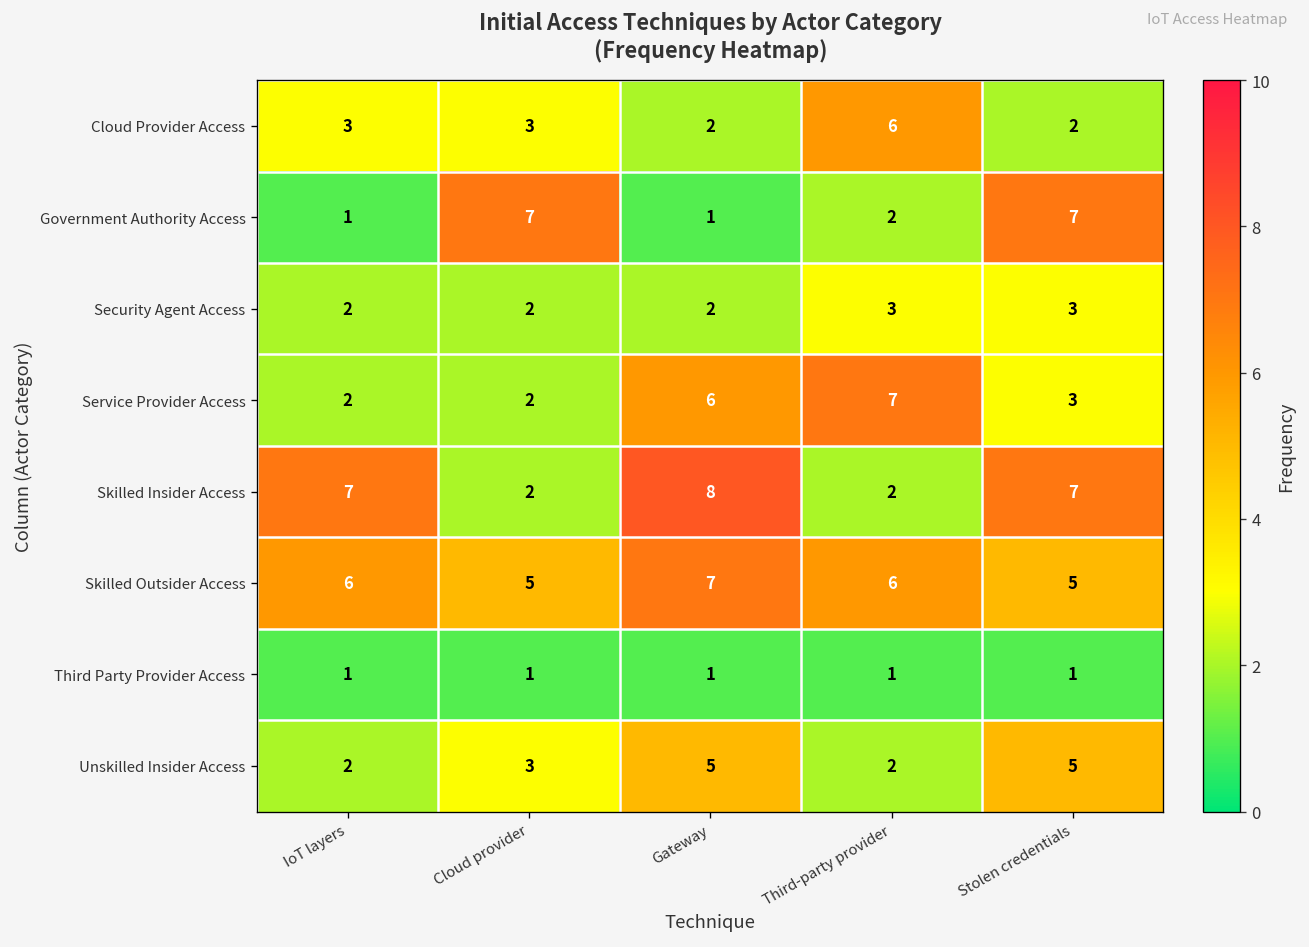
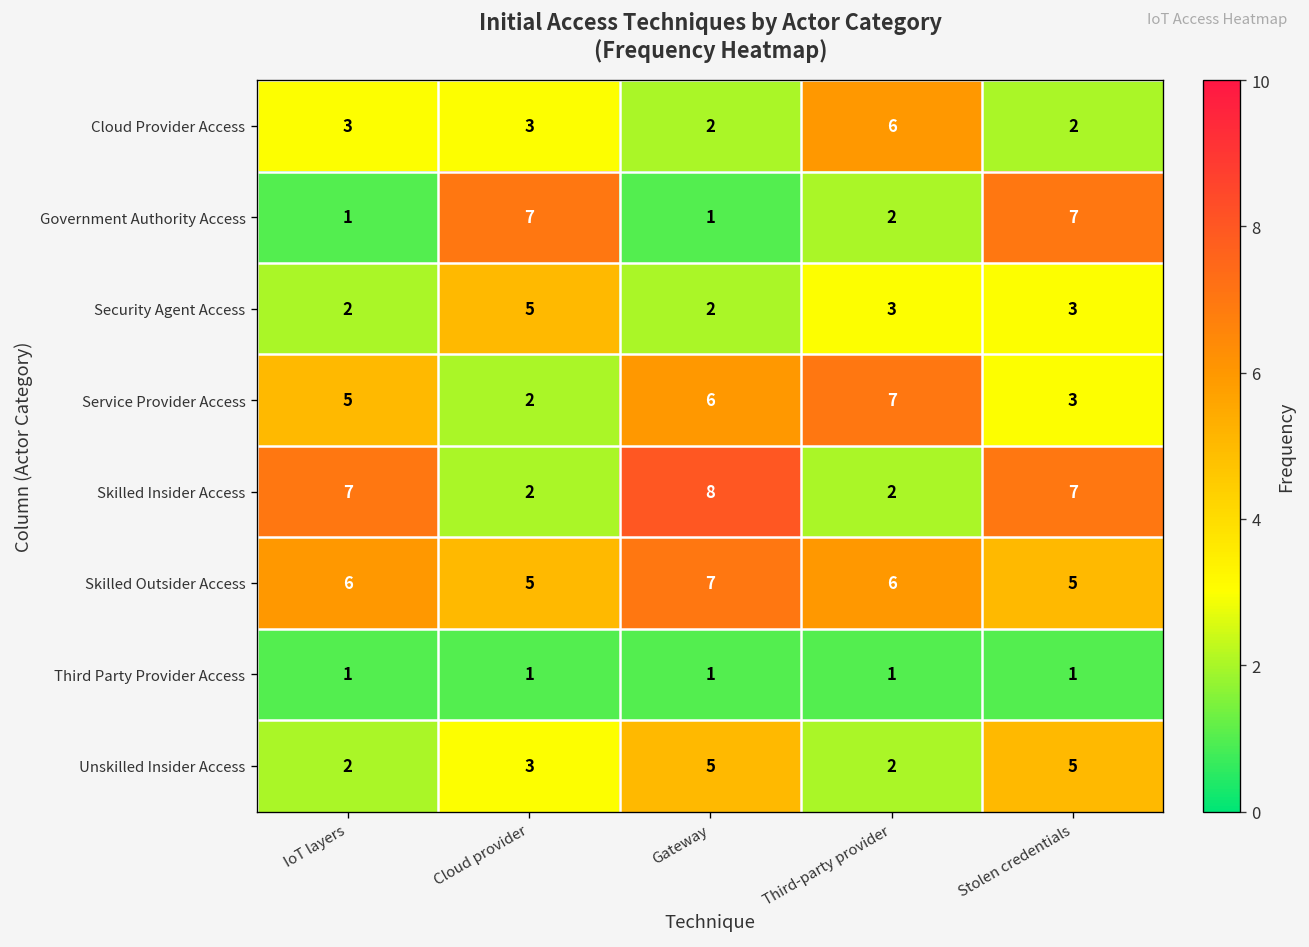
Security Agent Access, Cloud provider: 2 -> 5
Service Provider Access, IoT layers: 2 -> 5
